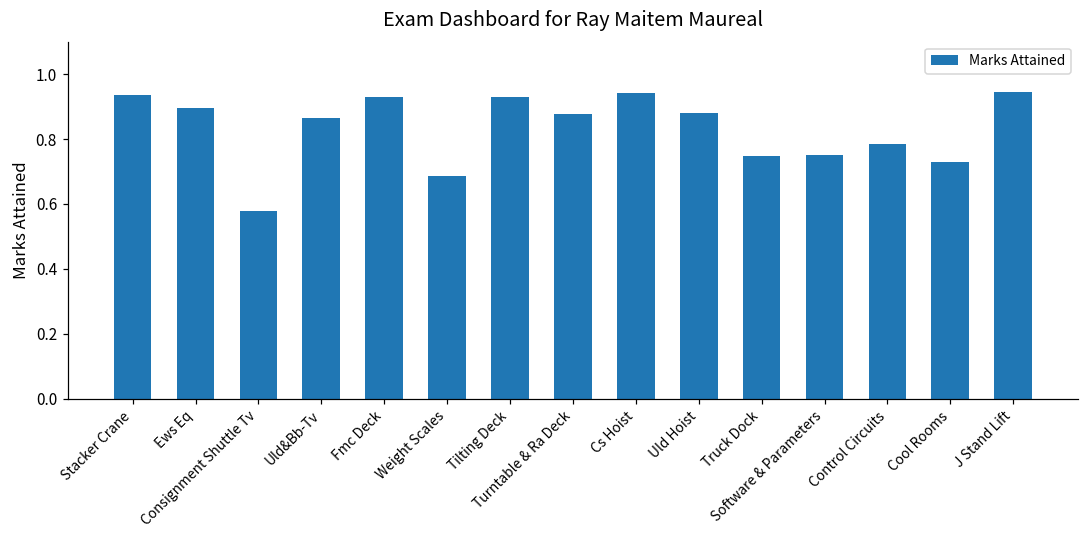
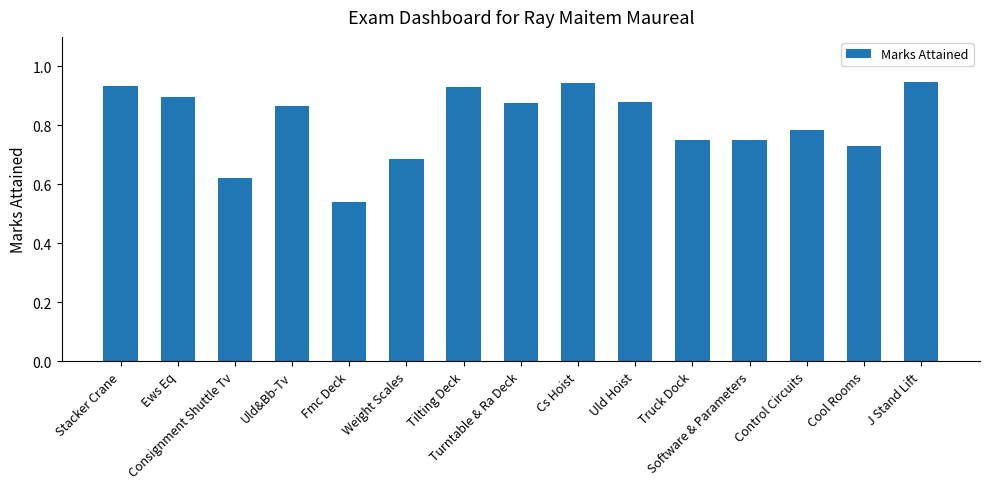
Consignment Shuttle Tv: 0.58 -> 0.62
Fmc Deck: 0.93 -> 0.54
